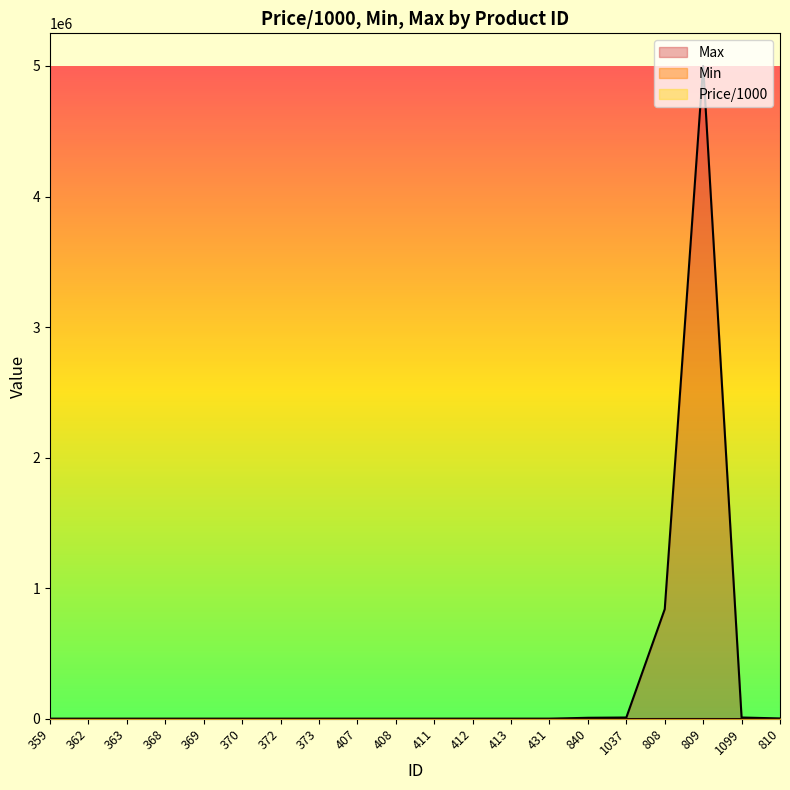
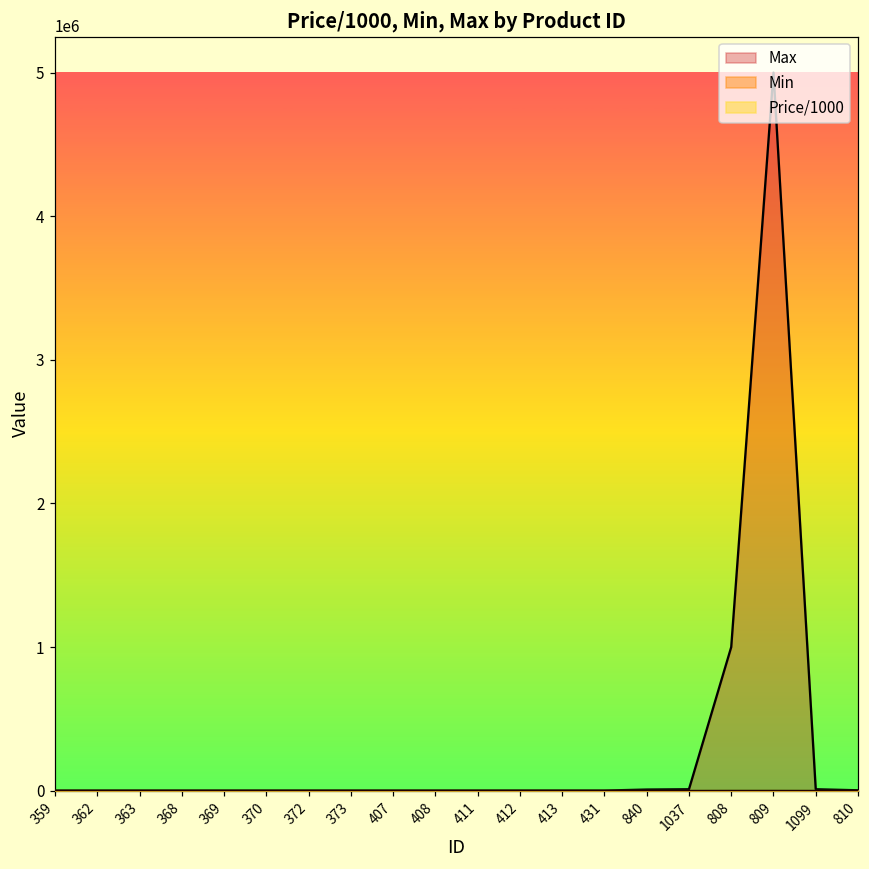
Max, 808: 840000 -> 1000000
